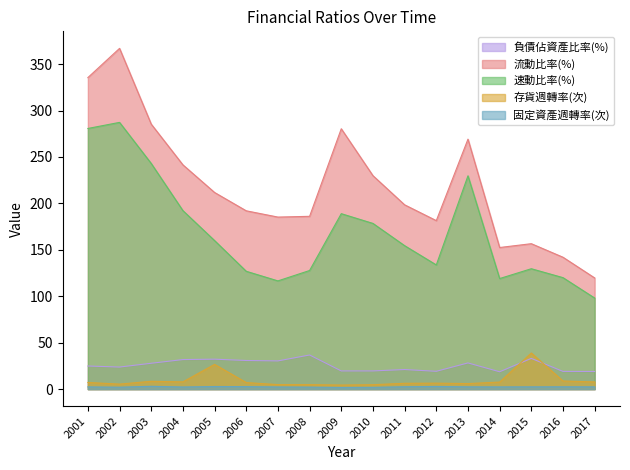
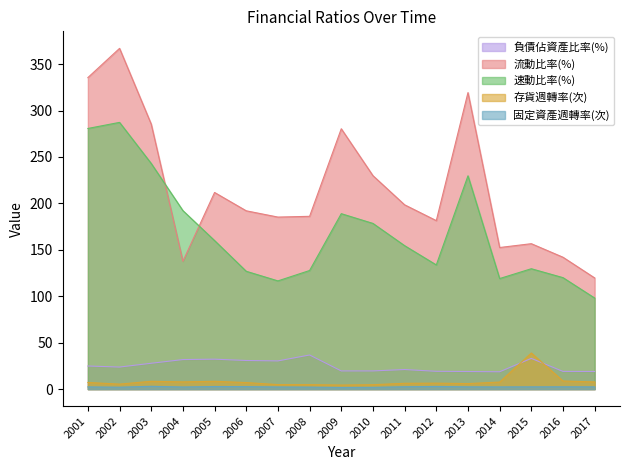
流動比率(%), 2004: 240 -> 140
存貨週轉率(次), 2005: 30 -> 10
負債佔資產比率(%), 2013: 30 -> 20
流動比率(%), 2013: 270 -> 320
